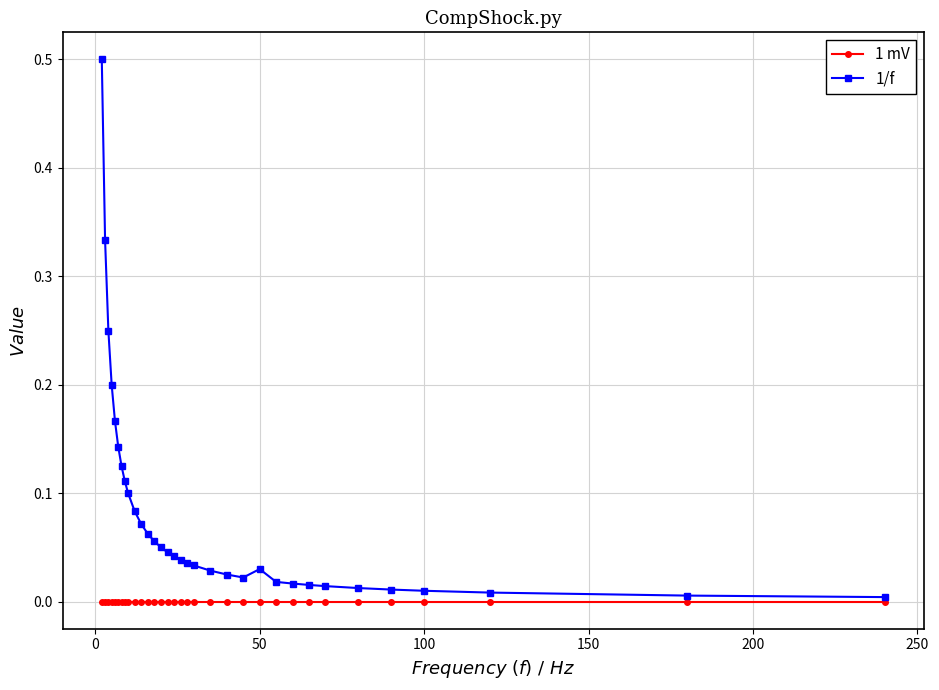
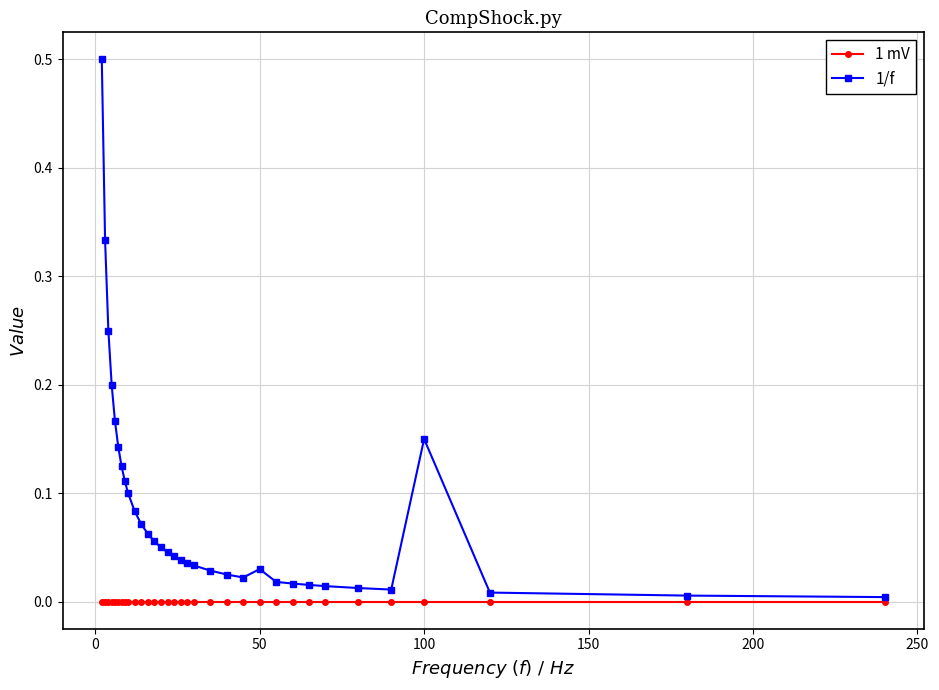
1/f, 100: 0.01 -> 0.15
